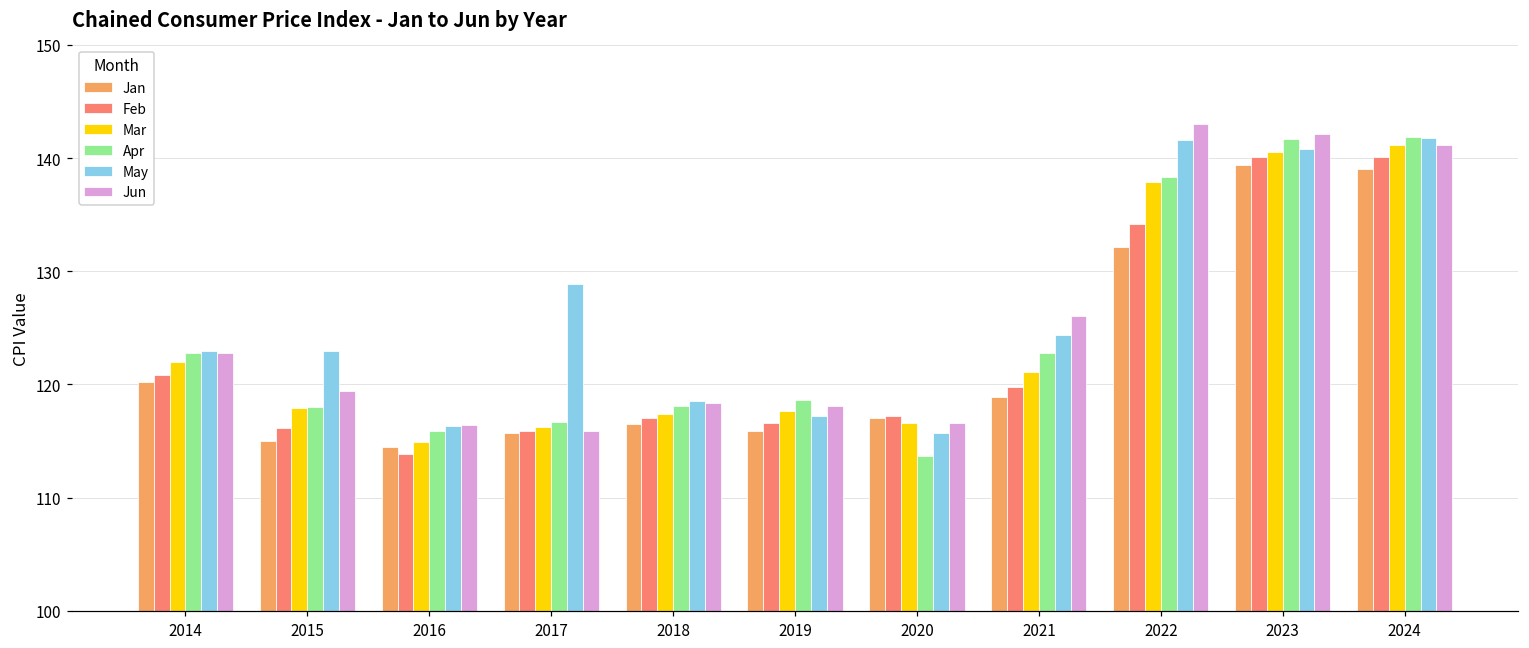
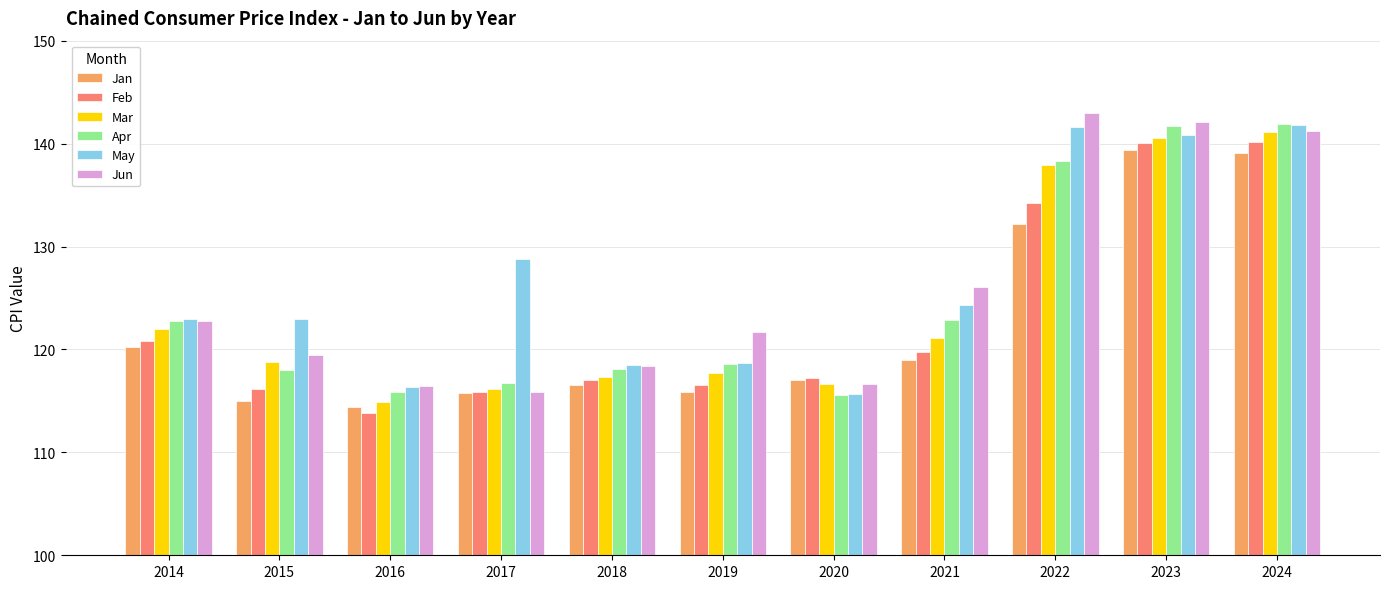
Mar, 2015: 117.9 -> 118.8
May, 2019: 117.2 -> 118.7
Jun, 2019: 118.1 -> 121.7
Apr, 2020: 113.7 -> 115.6
